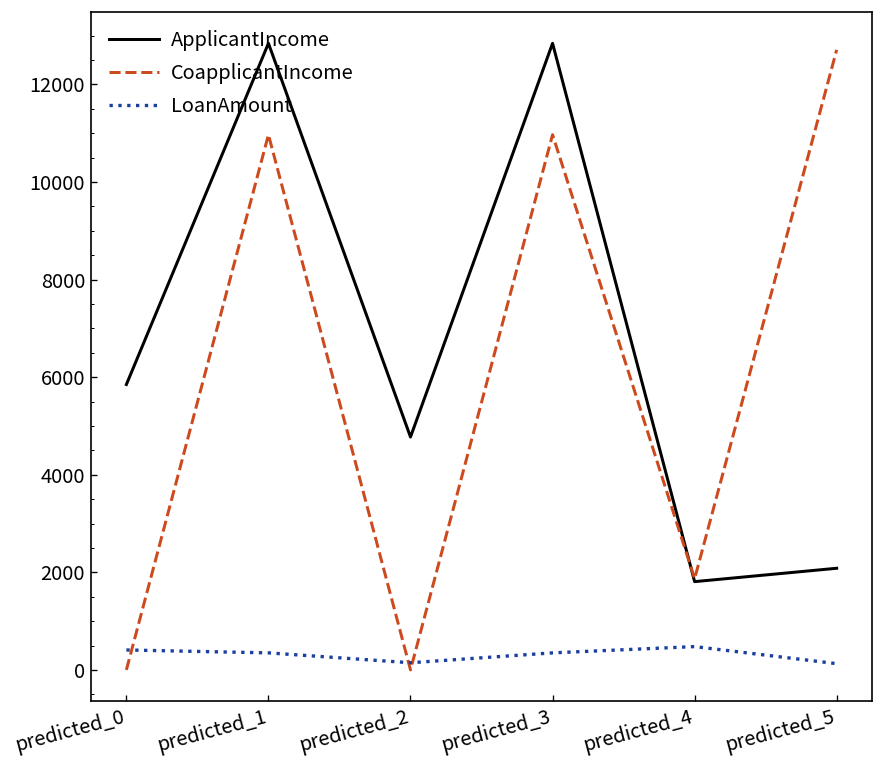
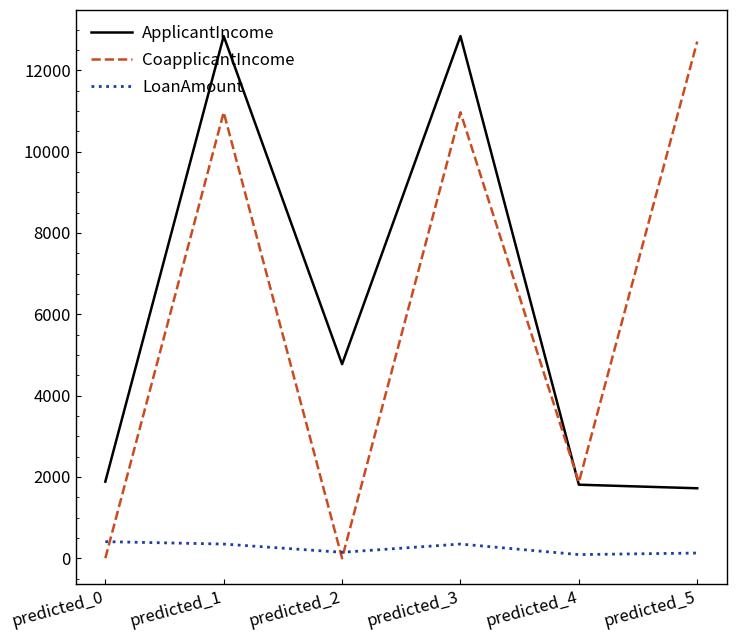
ApplicantIncome, predicted_0: 5800 -> 1900
LoanAmount, predicted_4: 500 -> 100
ApplicantIncome, predicted_5: 2100 -> 1700
